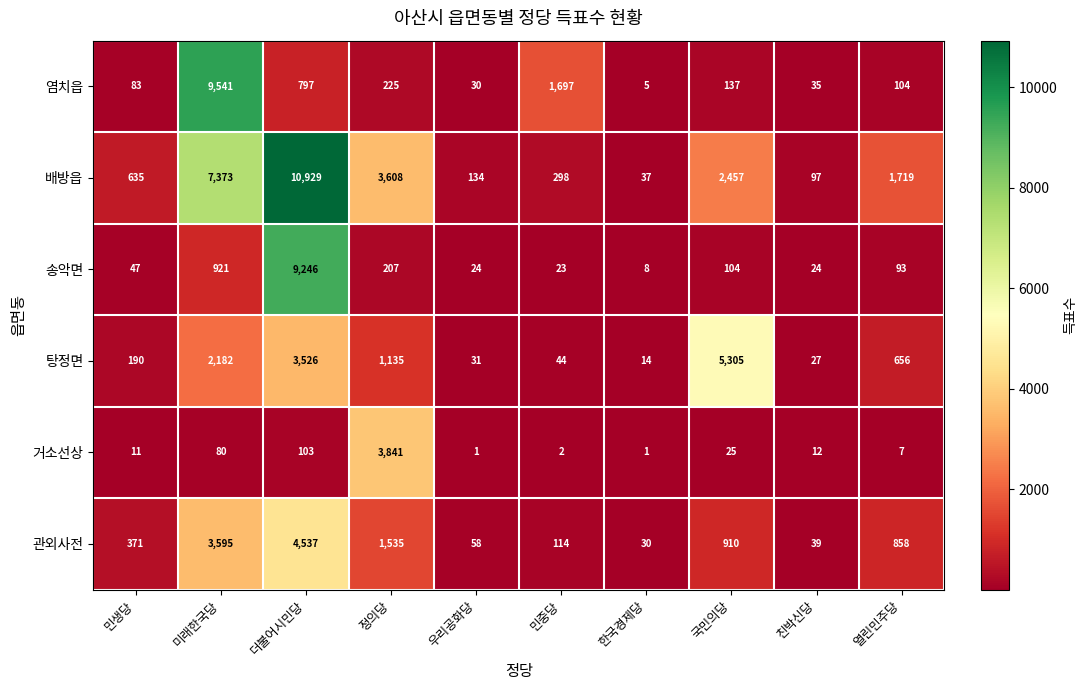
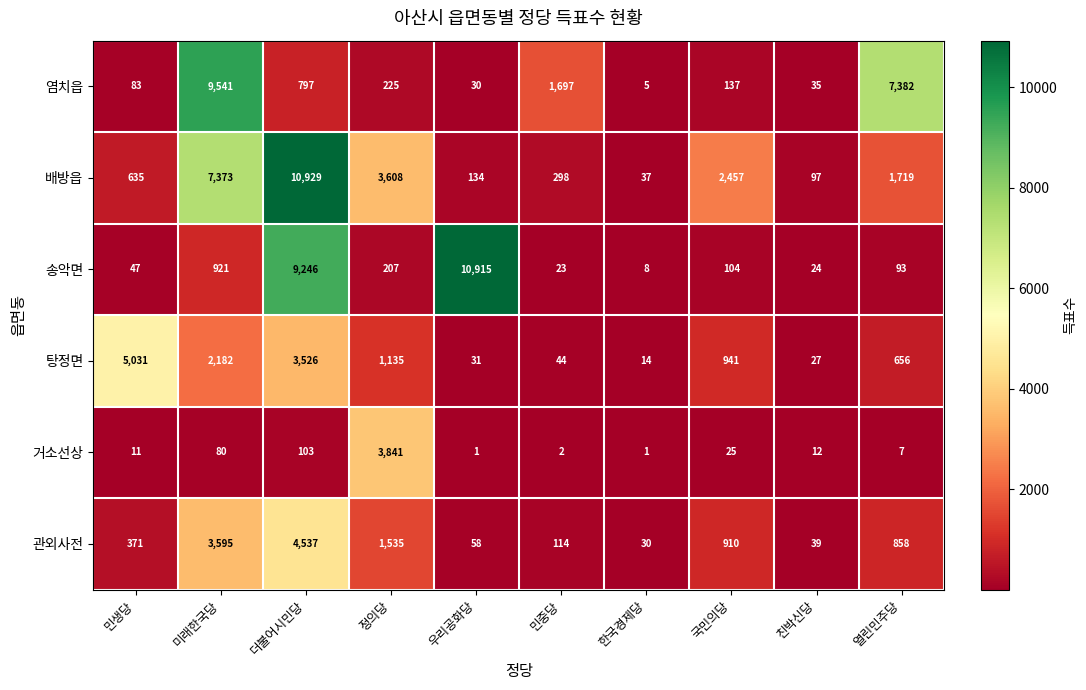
염치읍, 열린민주당: 104 -> 7,382
송악면, 우리공화당: 24 -> 10,915
탕정면, 민생당: 190 -> 5,031
탕정면, 국민의당: 5,305 -> 941
